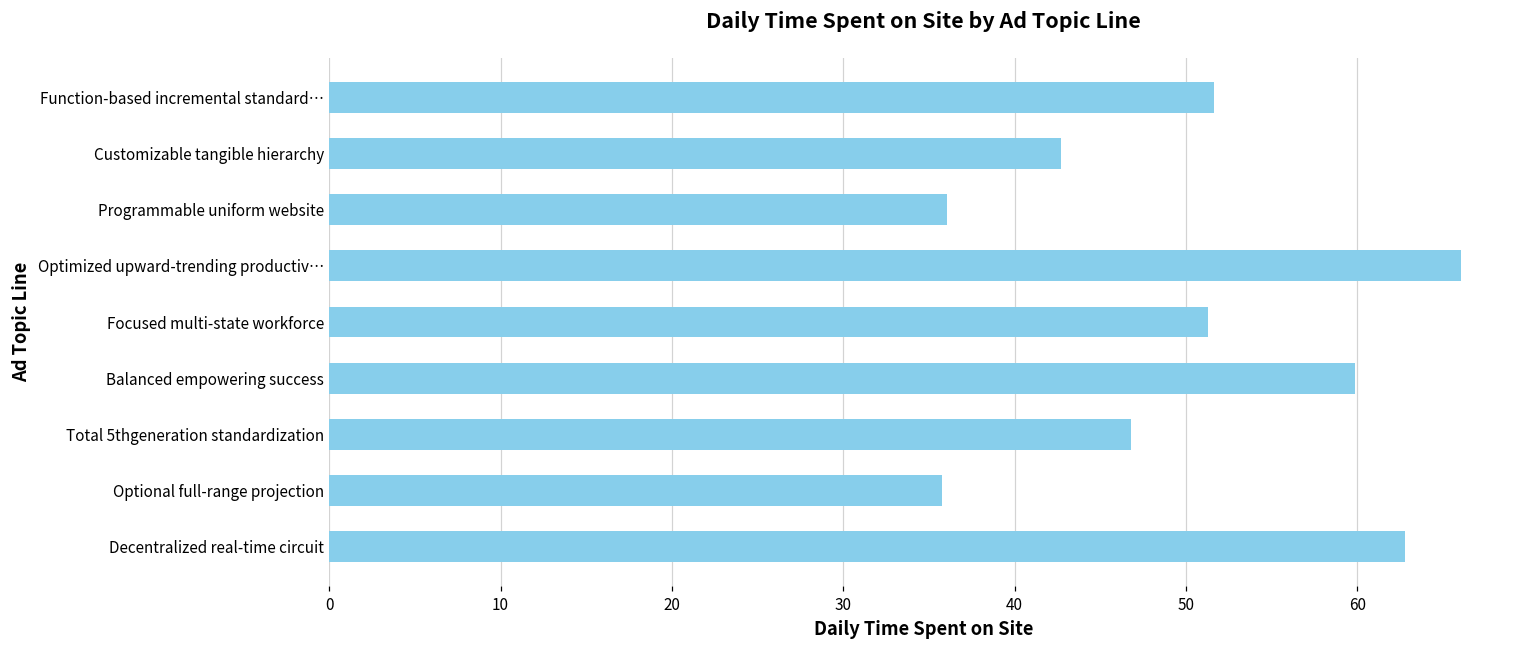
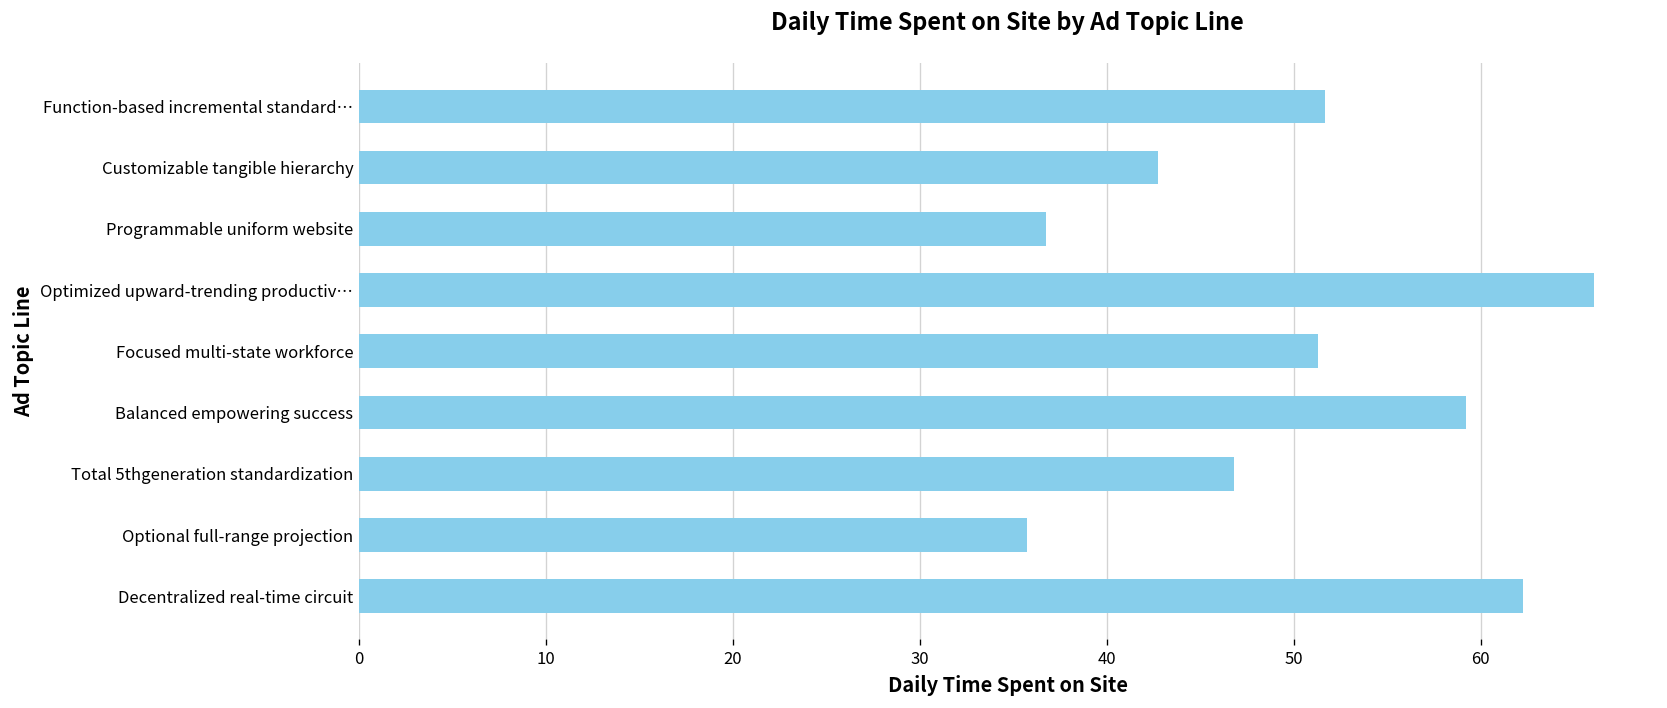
Programmable uniform website: 36.1 -> 36.7
Balanced empowering success: 59.9 -> 59.2
Decentralized real-time circuit: 62.8 -> 62.3
